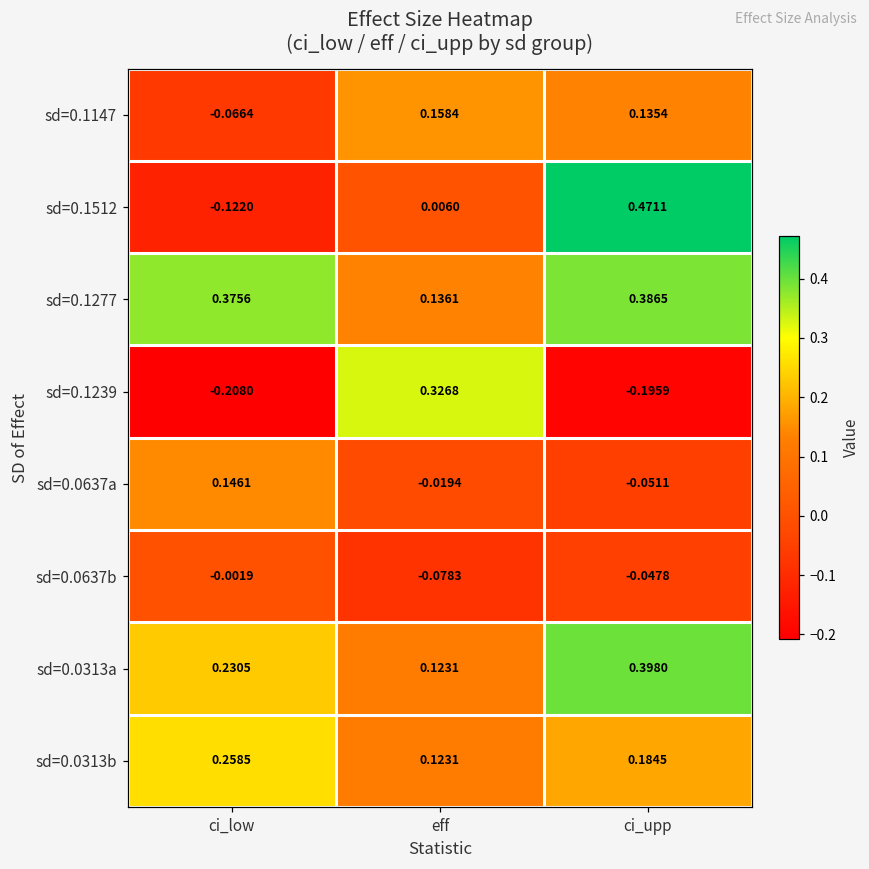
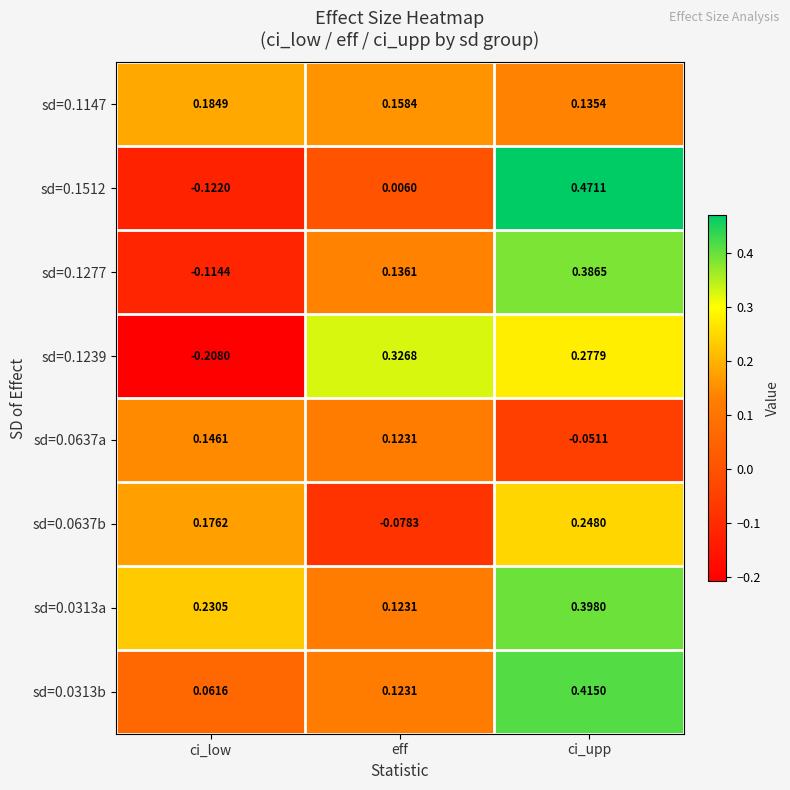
sd=0.1147, ci_low: -0.0664 -> 0.1849
sd=0.1277, ci_low: 0.3756 -> -0.1144
sd=0.1239, ci_upp: -0.1959 -> 0.2779
sd=0.0637a, eff: -0.0194 -> 0.1231
sd=0.0637b, ci_low: -0.0019 -> 0.1762
sd=0.0637b, ci_upp: -0.0478 -> 0.2480
sd=0.0313b, ci_low: 0.2585 -> 0.0616
sd=0.0313b, ci_upp: 0.1845 -> 0.4150
